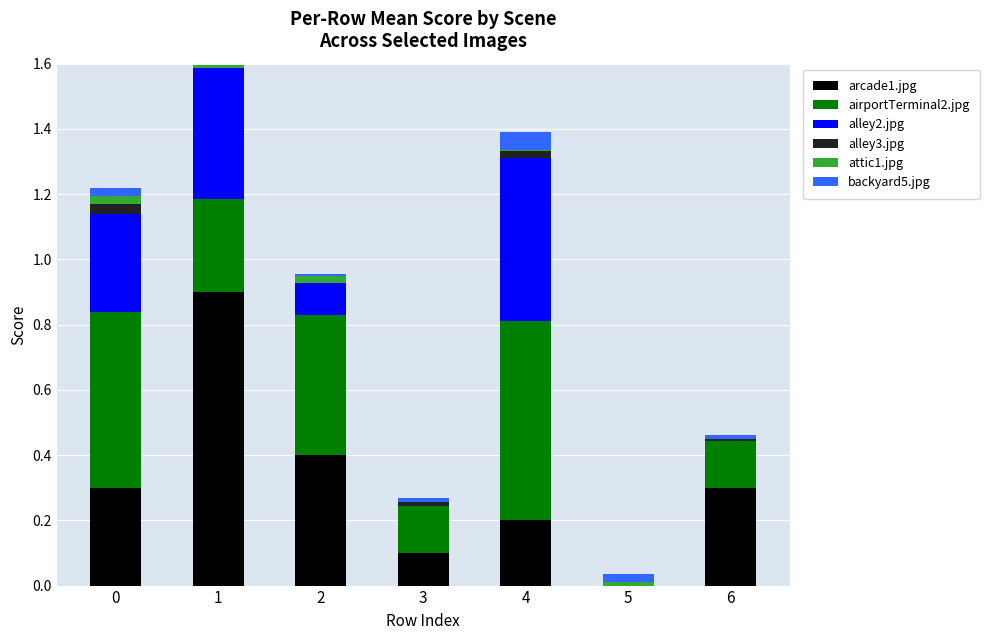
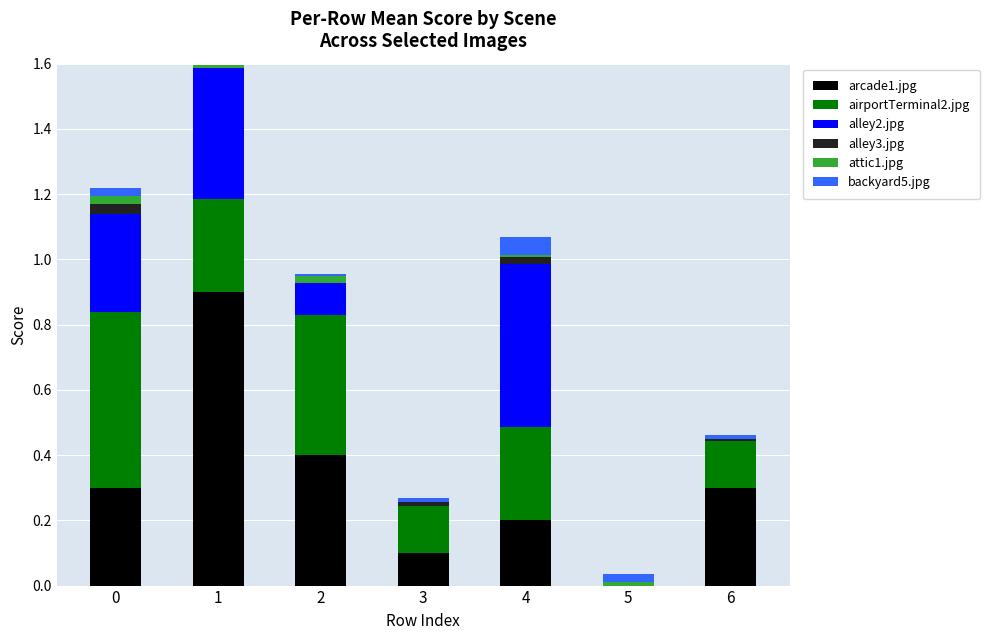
airportTerminal2.jpg, 4: 0.61 -> 0.29
